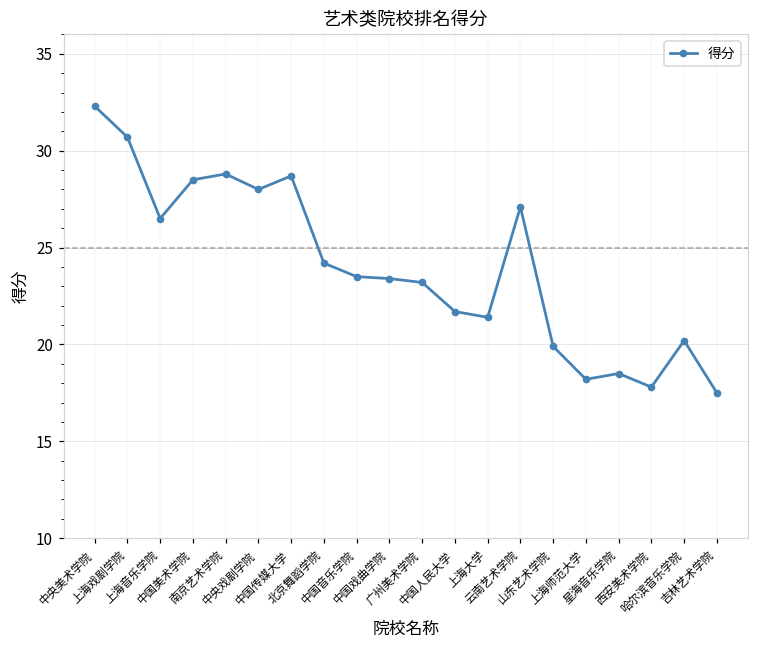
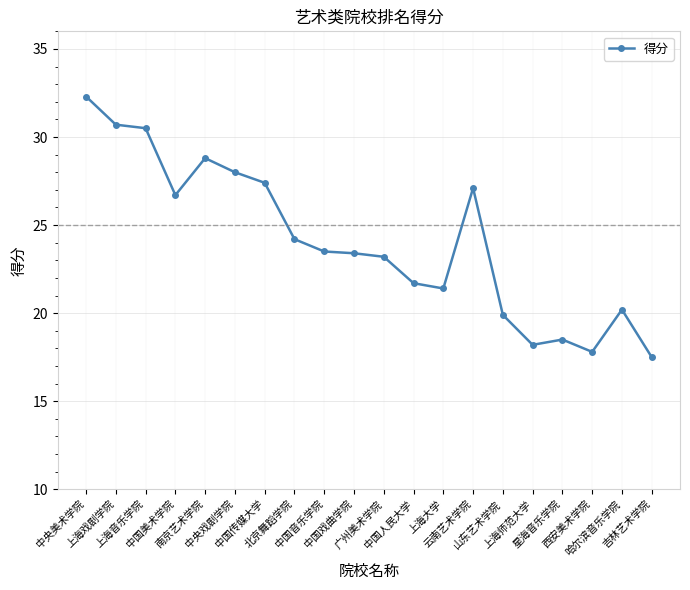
上海音乐学院: 26.5 -> 30.5
中国美术学院: 28.5 -> 26.7
中国传媒大学: 28.7 -> 27.4
